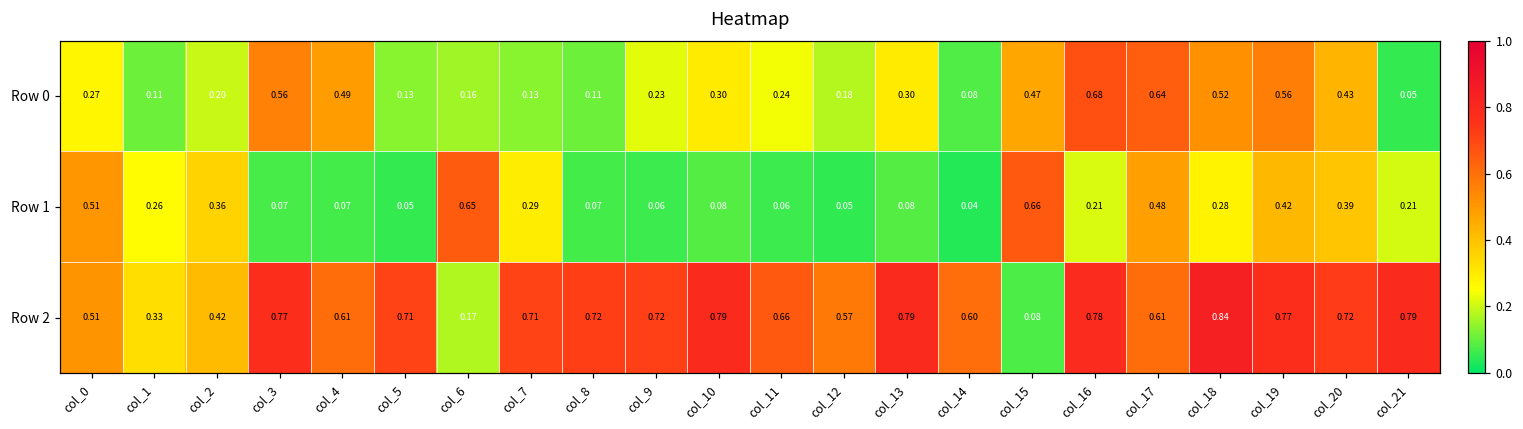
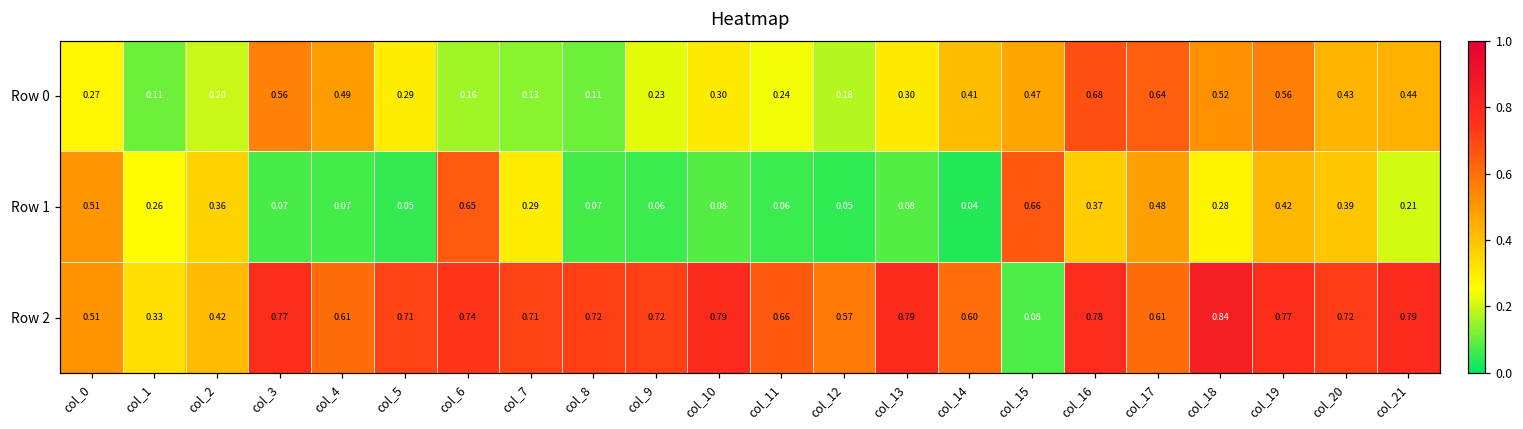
Row 0, col_5: 0.13 -> 0.29
Row 0, col_14: 0.08 -> 0.41
Row 0, col_21: 0.05 -> 0.44
Row 1, col_16: 0.21 -> 0.37
Row 2, col_6: 0.17 -> 0.74
